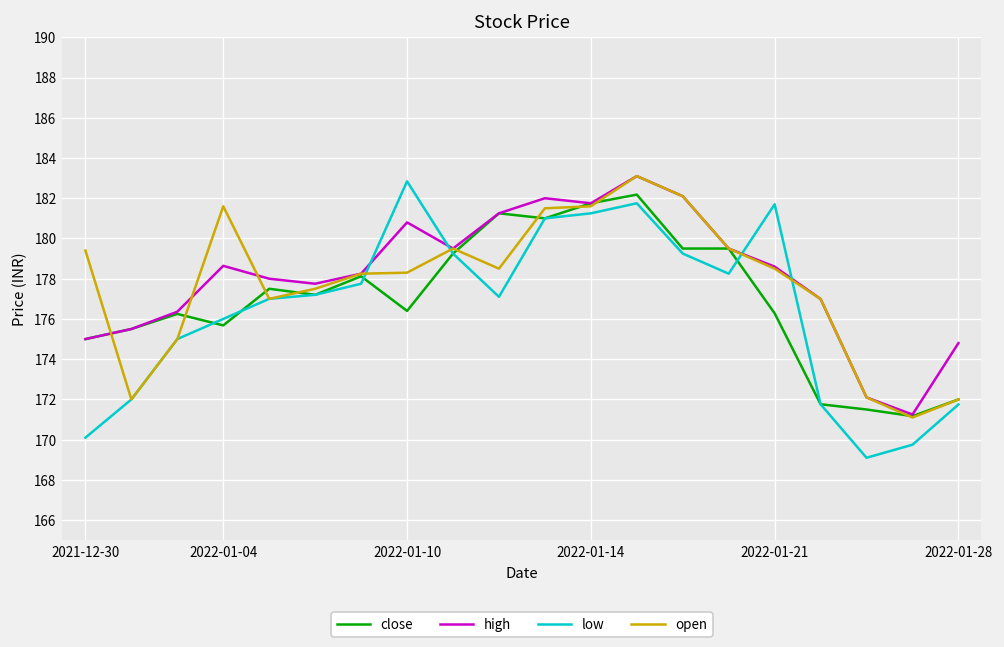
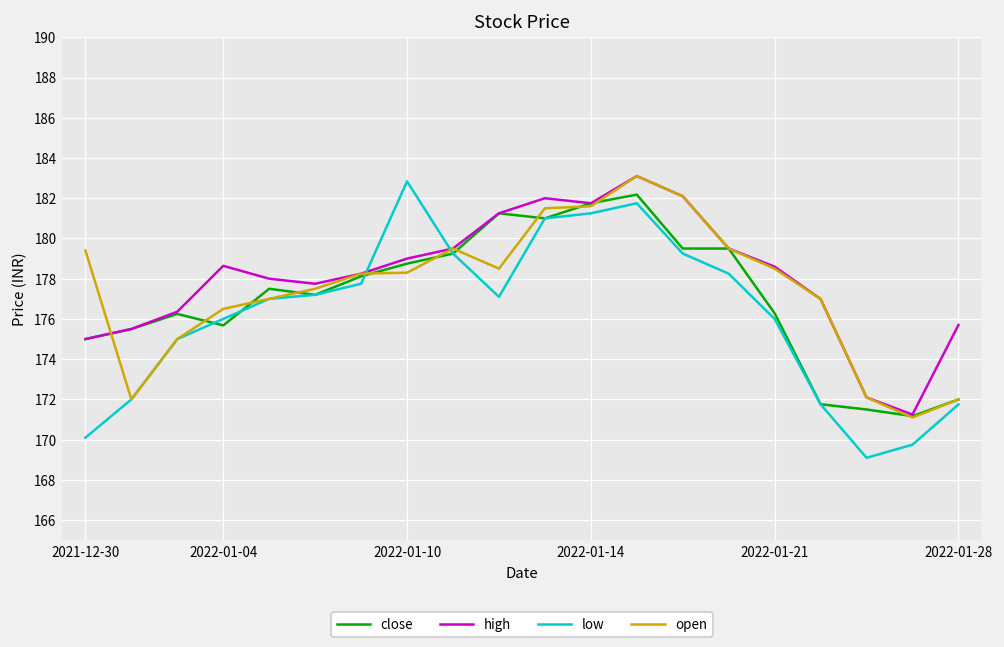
open, 2022-01-04: 181.6 -> 176.5
close, 2022-01-10: 176.4 -> 178.8
high, 2022-01-10: 180.8 -> 179.0
low, 2022-01-21: 181.7 -> 176.0
high, 2022-01-28: 174.8 -> 175.7
